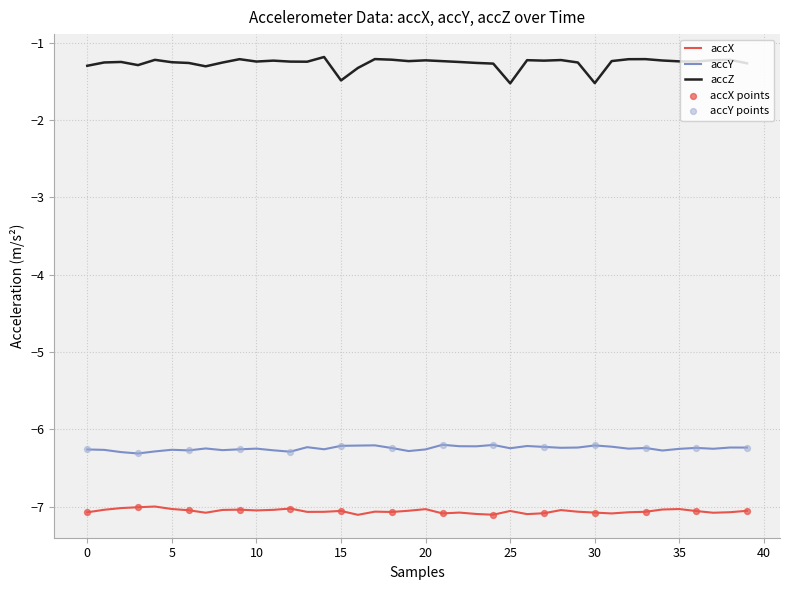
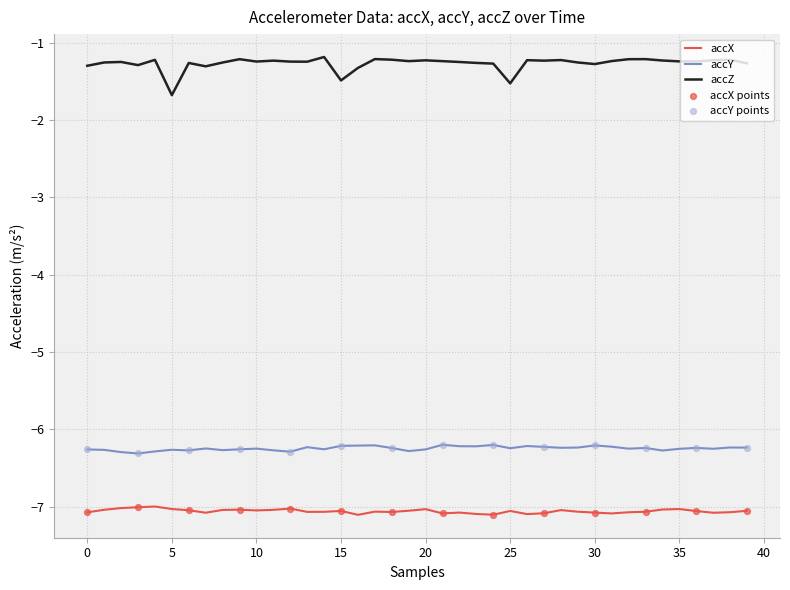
accZ, 5: -1.3 -> -1.7
accZ, 30: -1.5 -> -1.3
